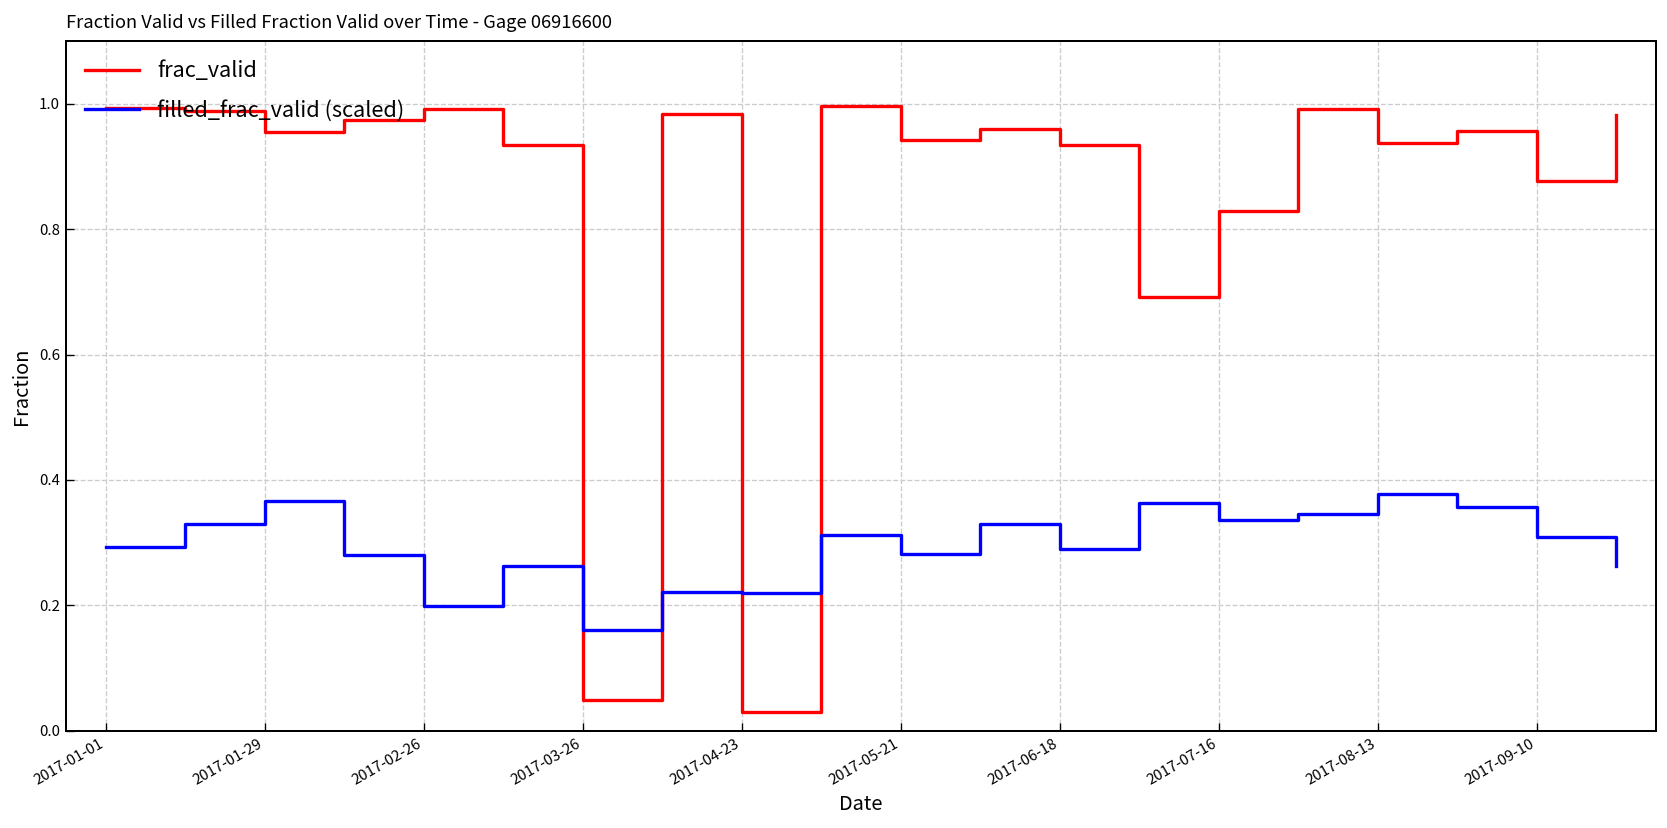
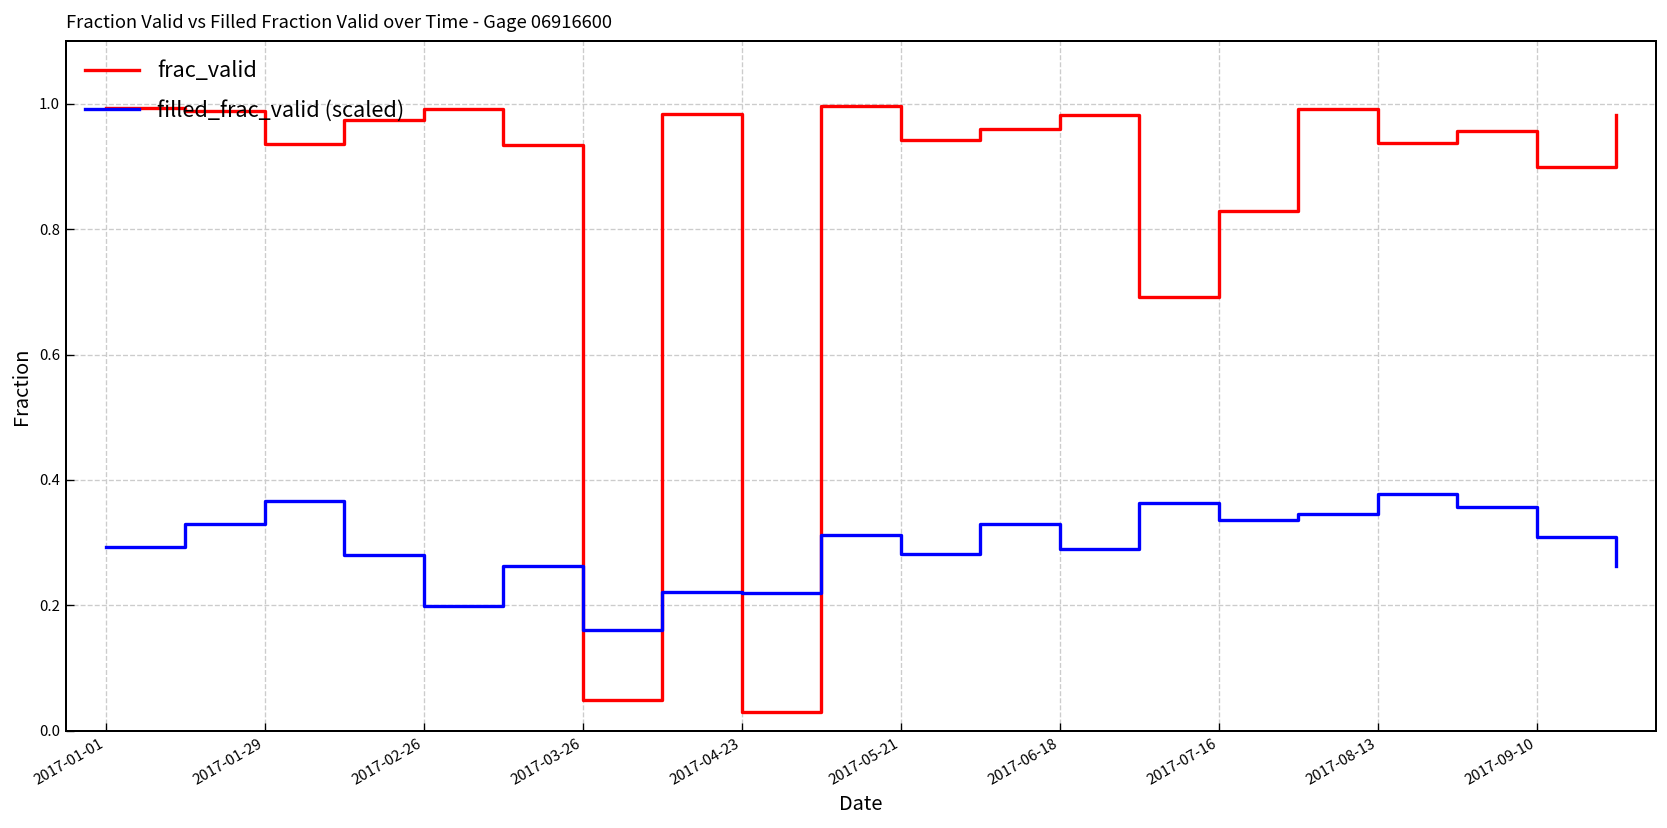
frac_valid, 2017-01-29: 0.96 -> 0.93
frac_valid, 2017-06-18: 0.93 -> 0.98
frac_valid, 2017-09-10: 0.88 -> 0.90
